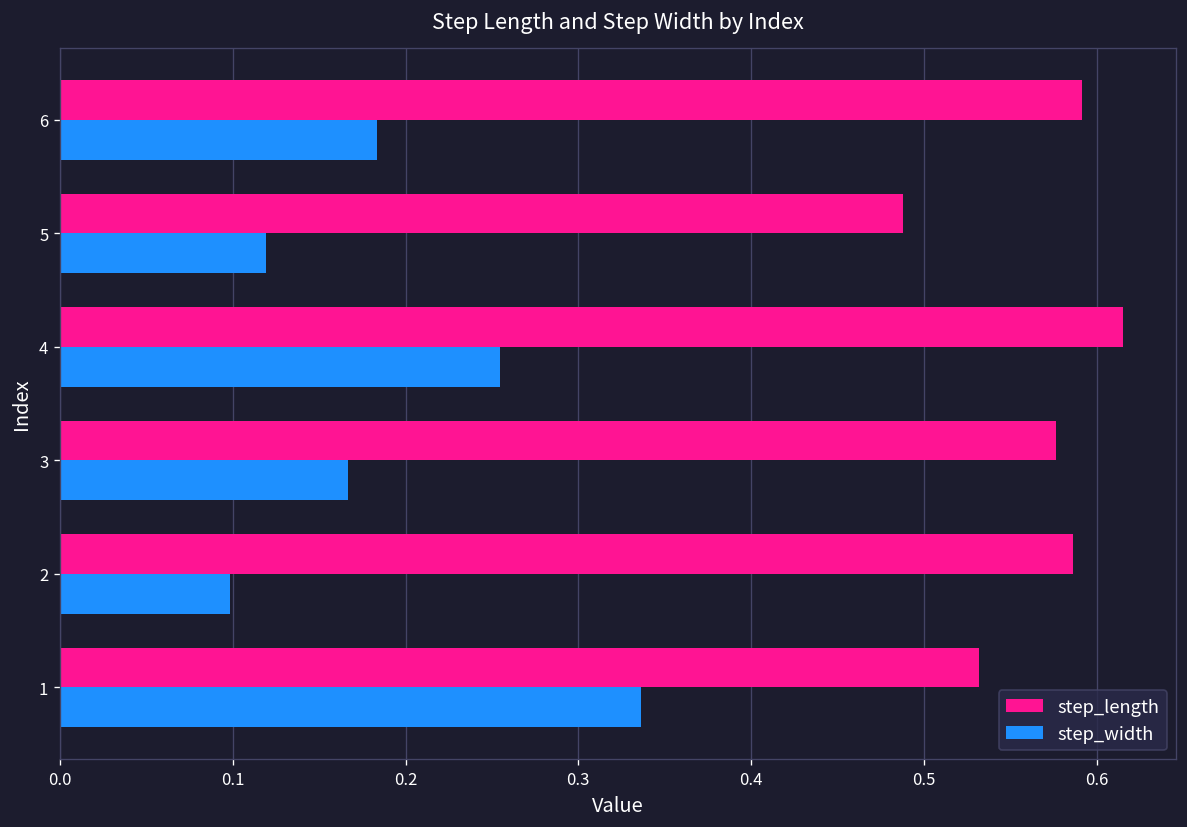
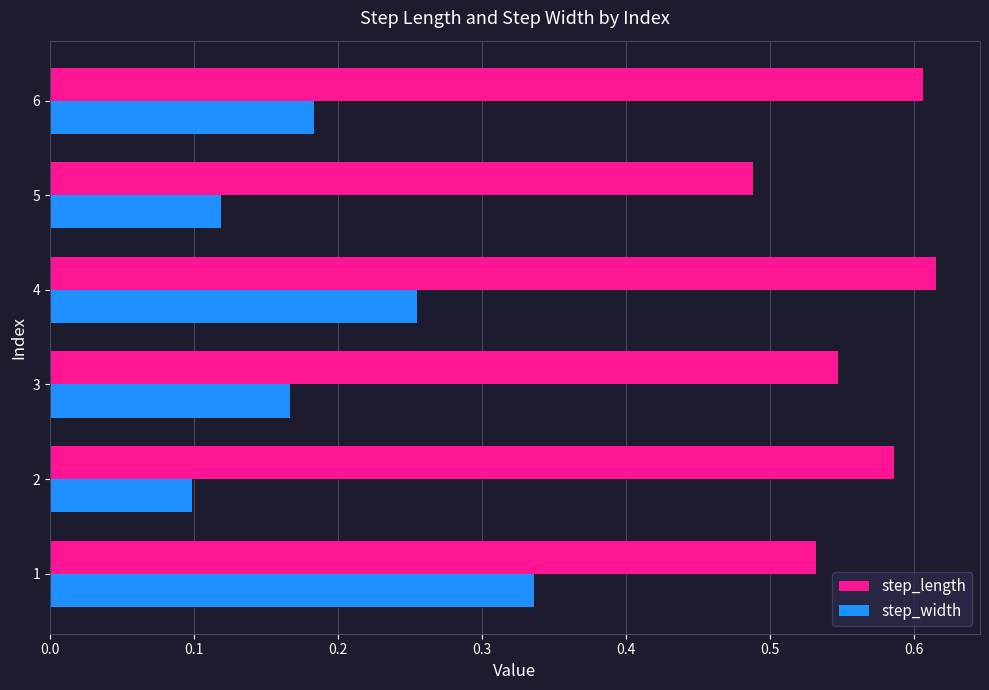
step_length, 6: 0.591 -> 0.607
step_length, 3: 0.576 -> 0.547
